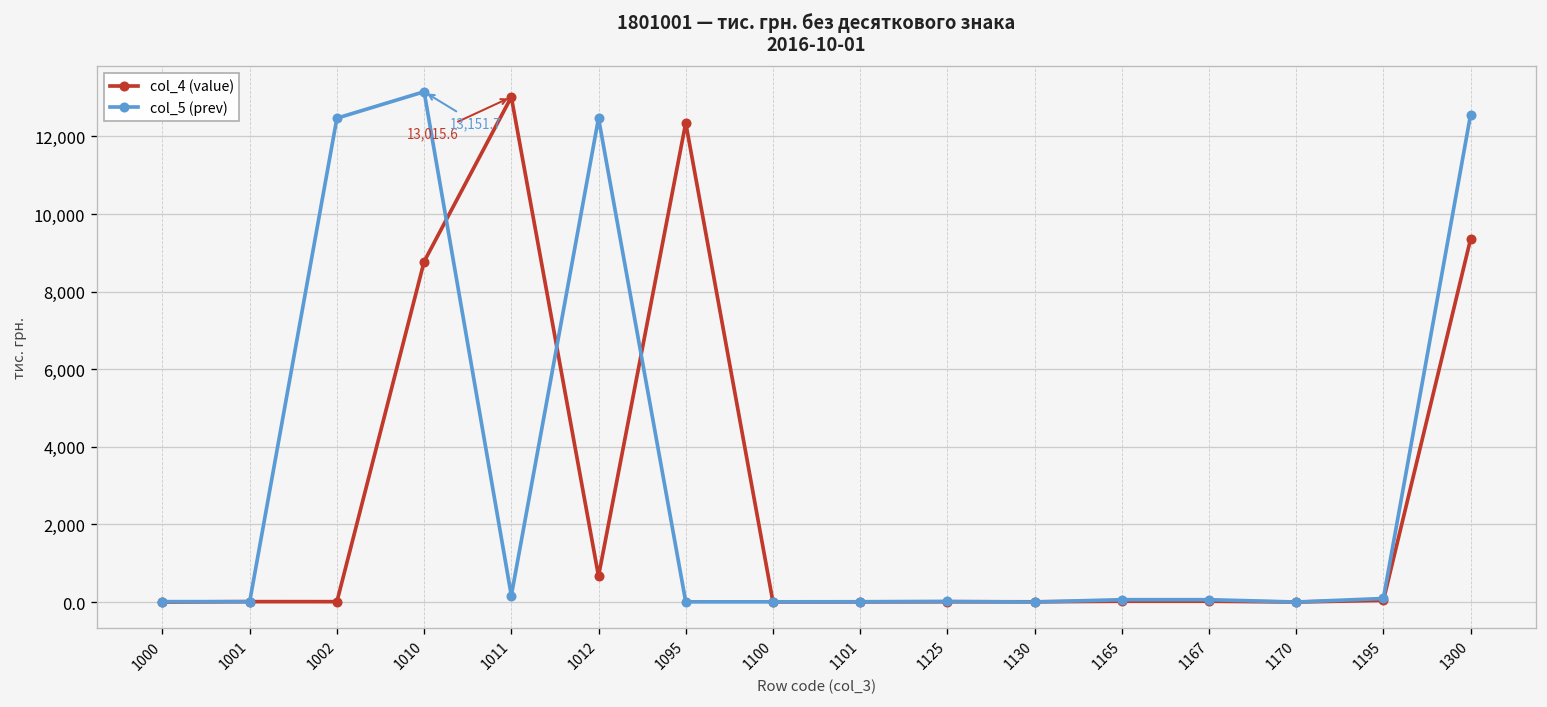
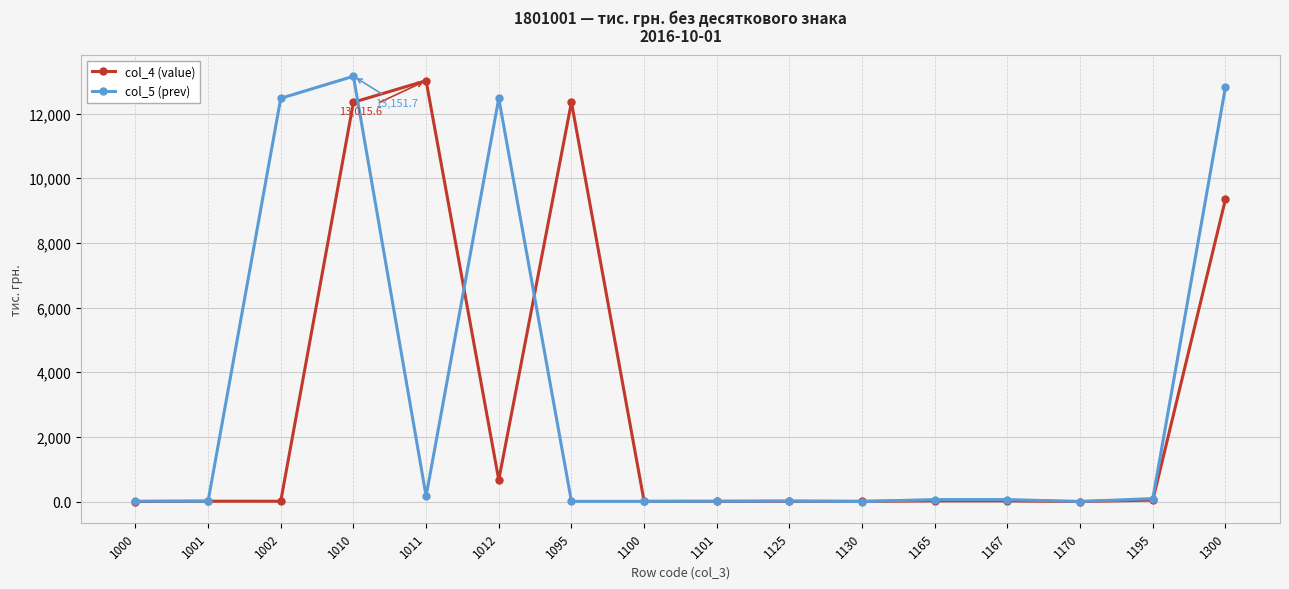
col_4 (value), 1010: 8,800 -> 12,300
col_5 (prev), 1300: 12,600 -> 12,800
